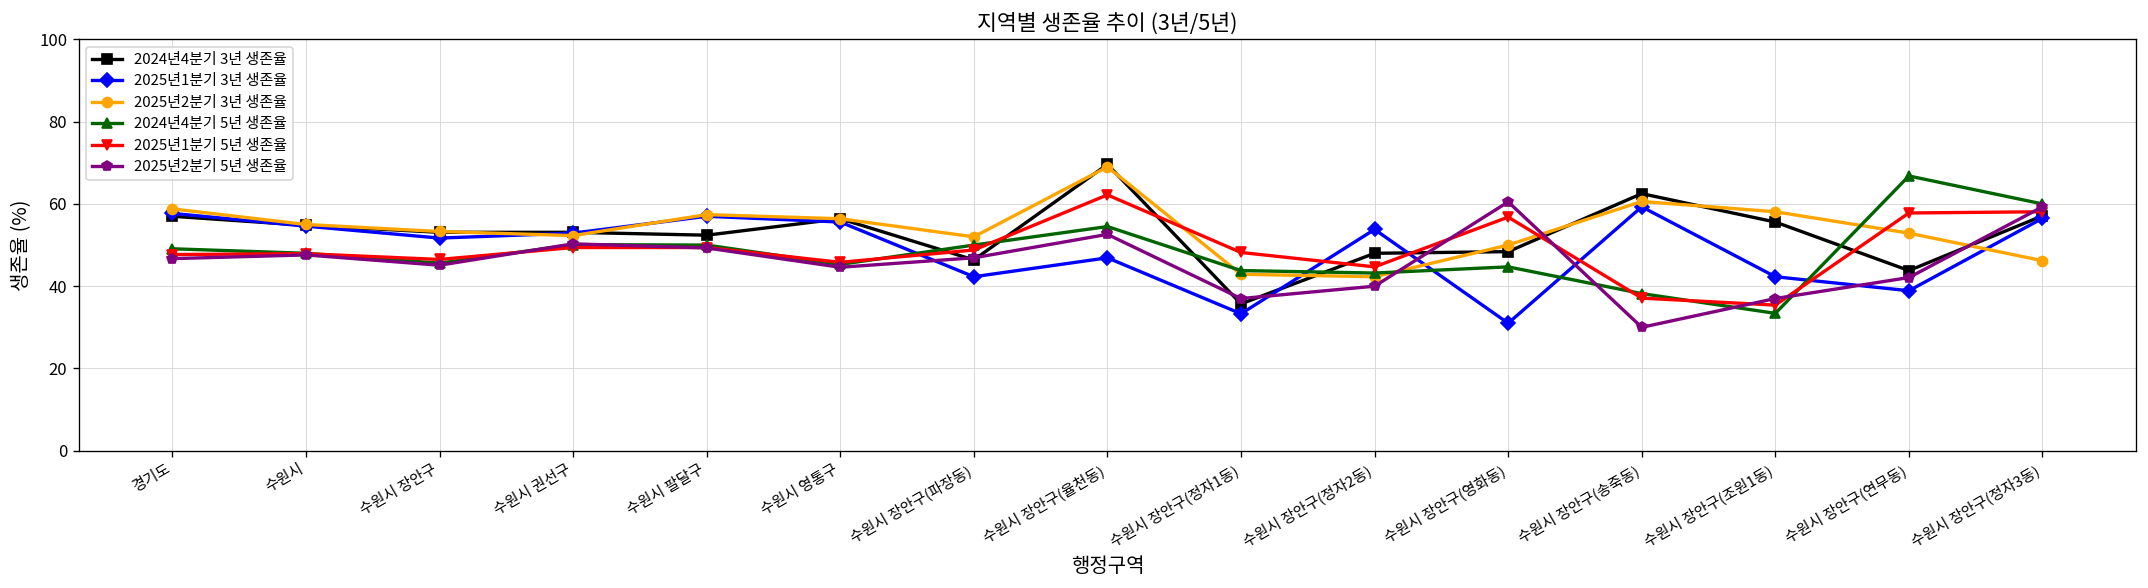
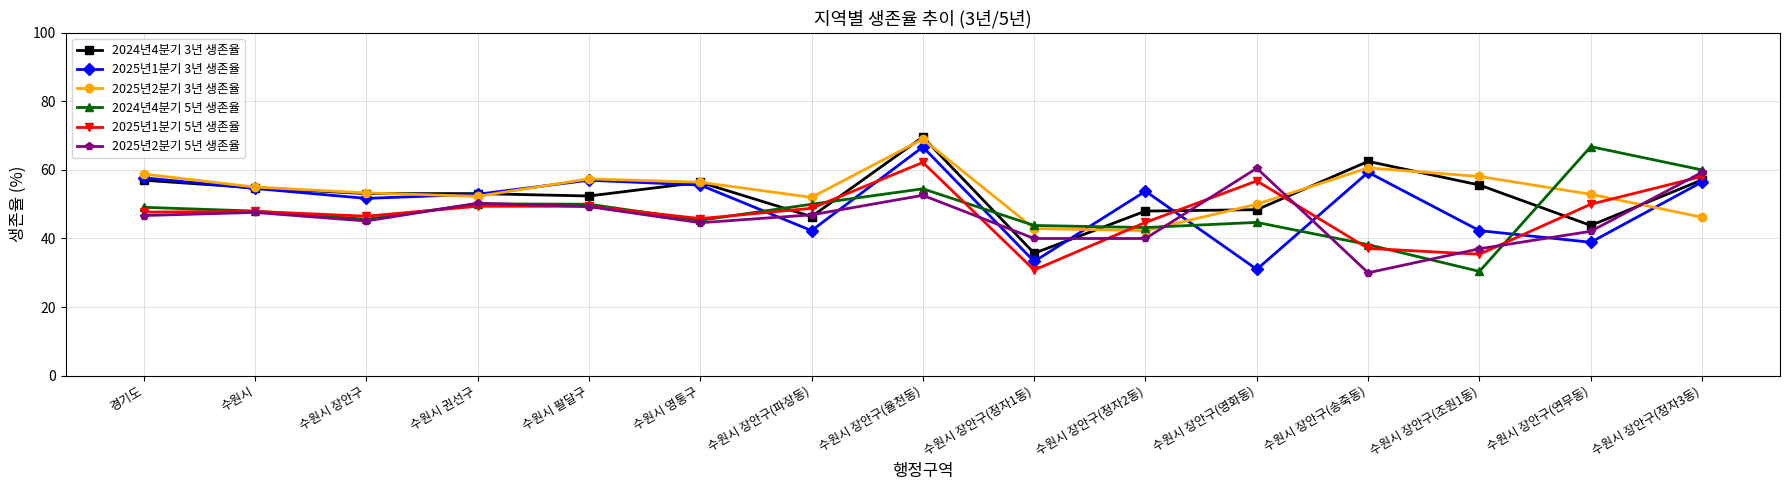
2025년1분기 3년 생존율, 수원시 장안구(율천동): 47 -> 67
2025년1분기 5년 생존율, 수원시 장안구(정자1동): 48 -> 31
2025년2분기 5년 생존율, 수원시 장안구(정자1동): 37 -> 40
2024년4분기 5년 생존율, 수원시 장안구(조원1동): 33 -> 30
2025년1분기 5년 생존율, 수원시 장안구(연무동): 58 -> 50
